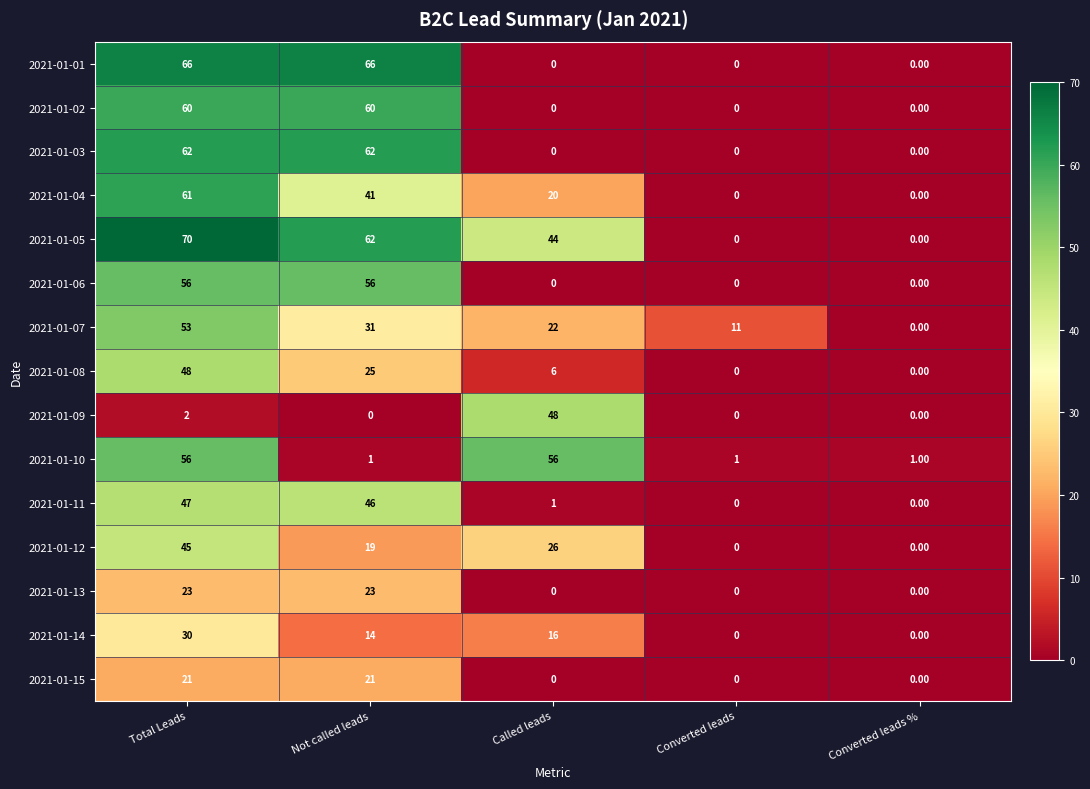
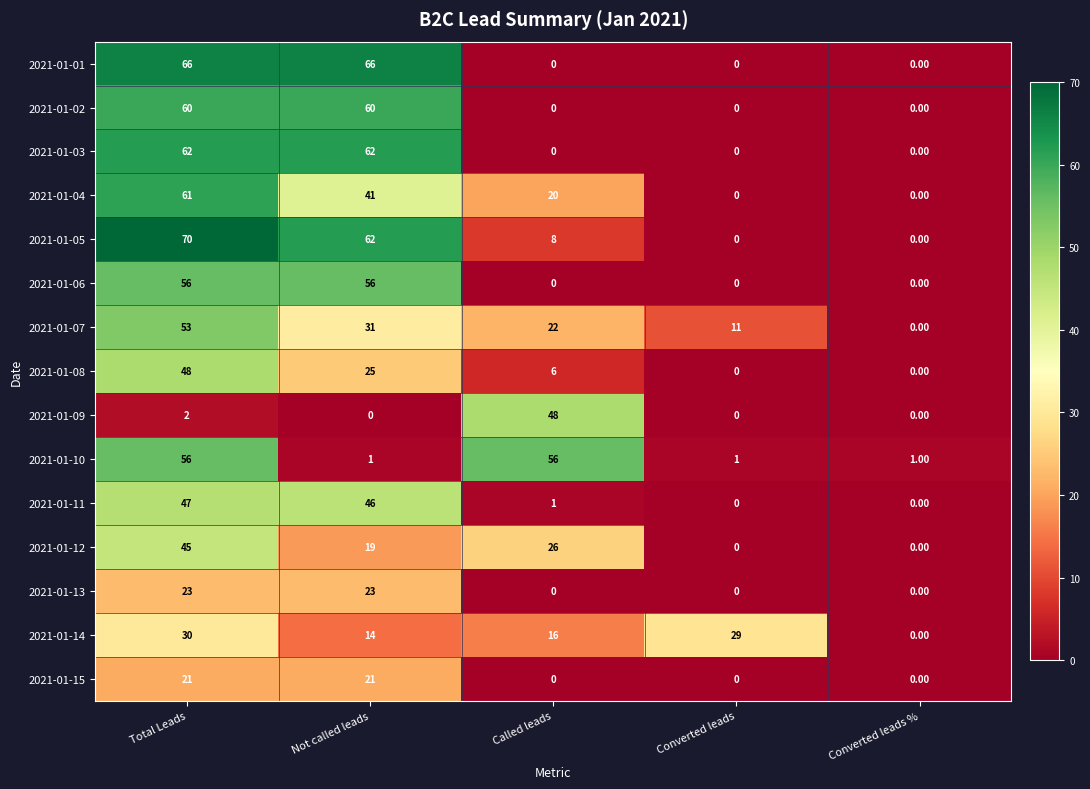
2021-01-05, Called leads: 44 -> 8
2021-01-14, Converted leads: 0 -> 29
